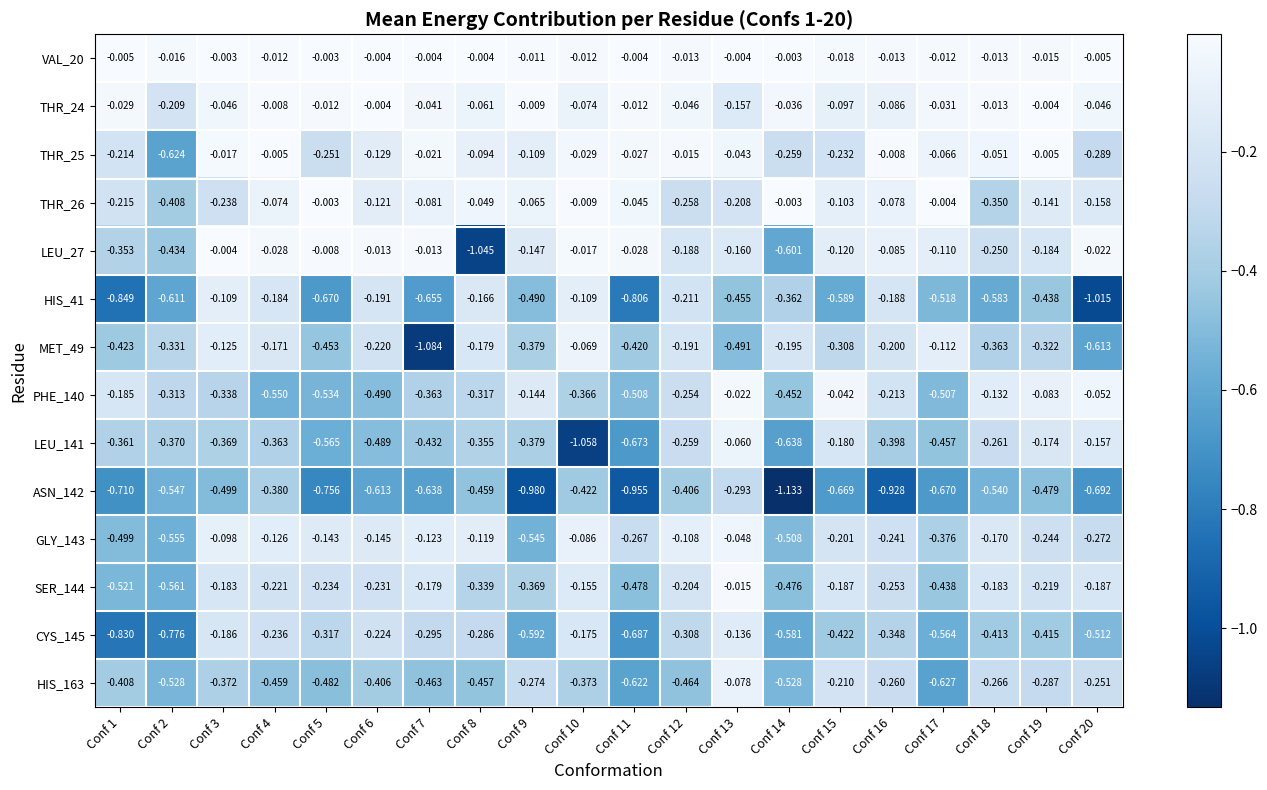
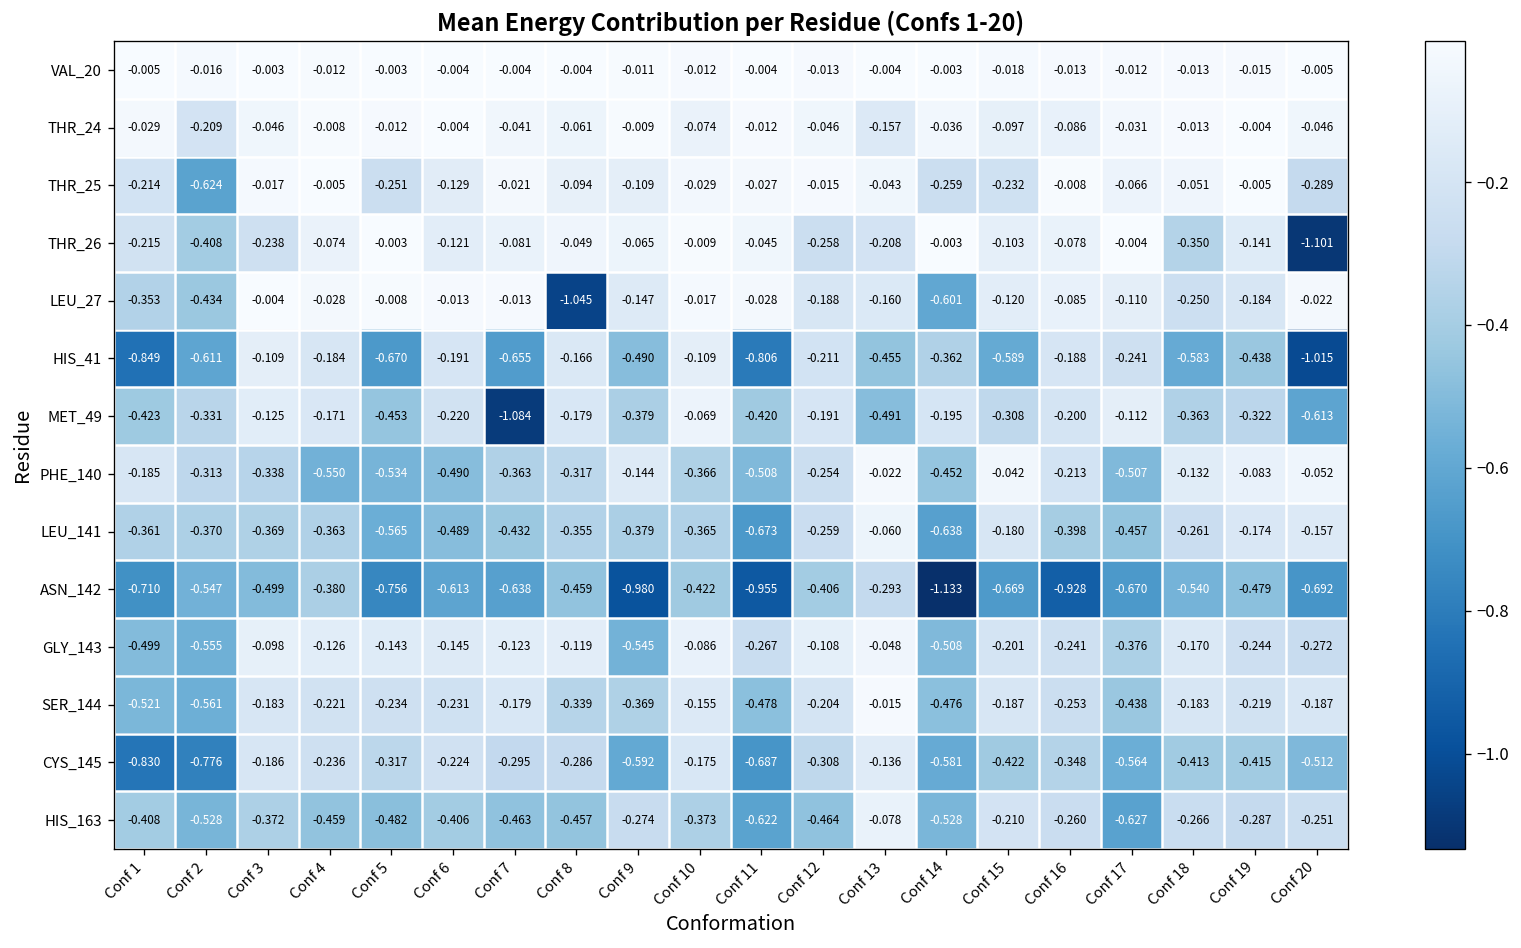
THR_26, Conf 20: -0.158 -> -1.101
HIS_41, Conf 17: -0.518 -> -0.241
LEU_141, Conf 10: -1.058 -> -0.365
